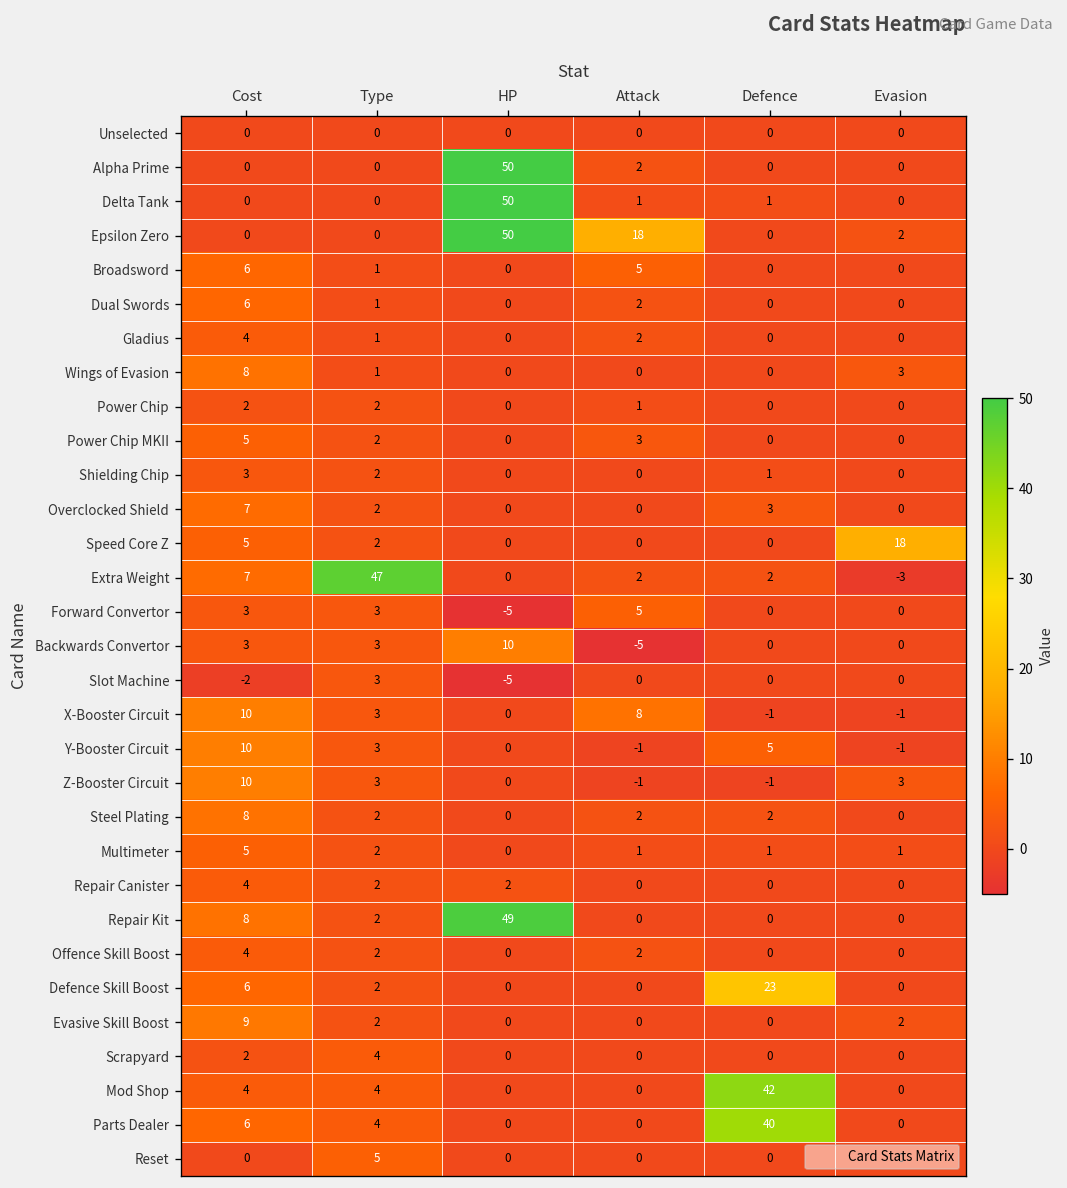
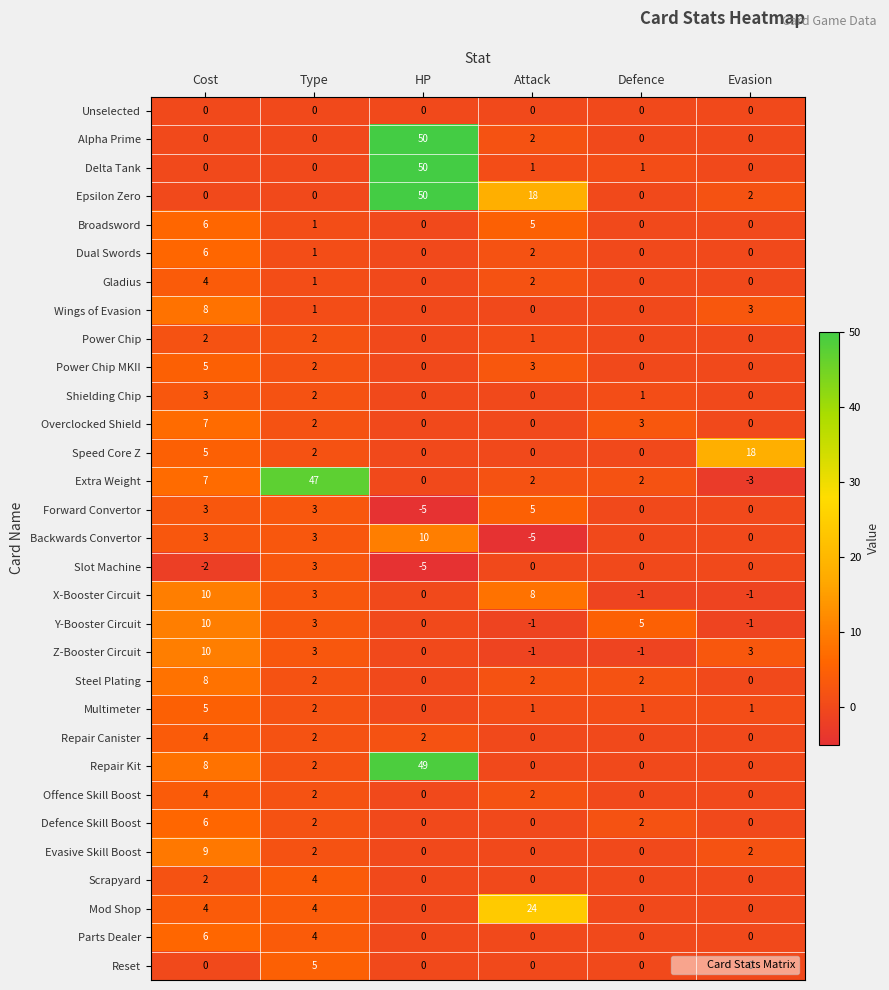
Defence Skill Boost, Defence: 23 -> 2
Mod Shop, Attack: 0 -> 24
Mod Shop, Defence: 42 -> 0
Parts Dealer, Defence: 40 -> 0
